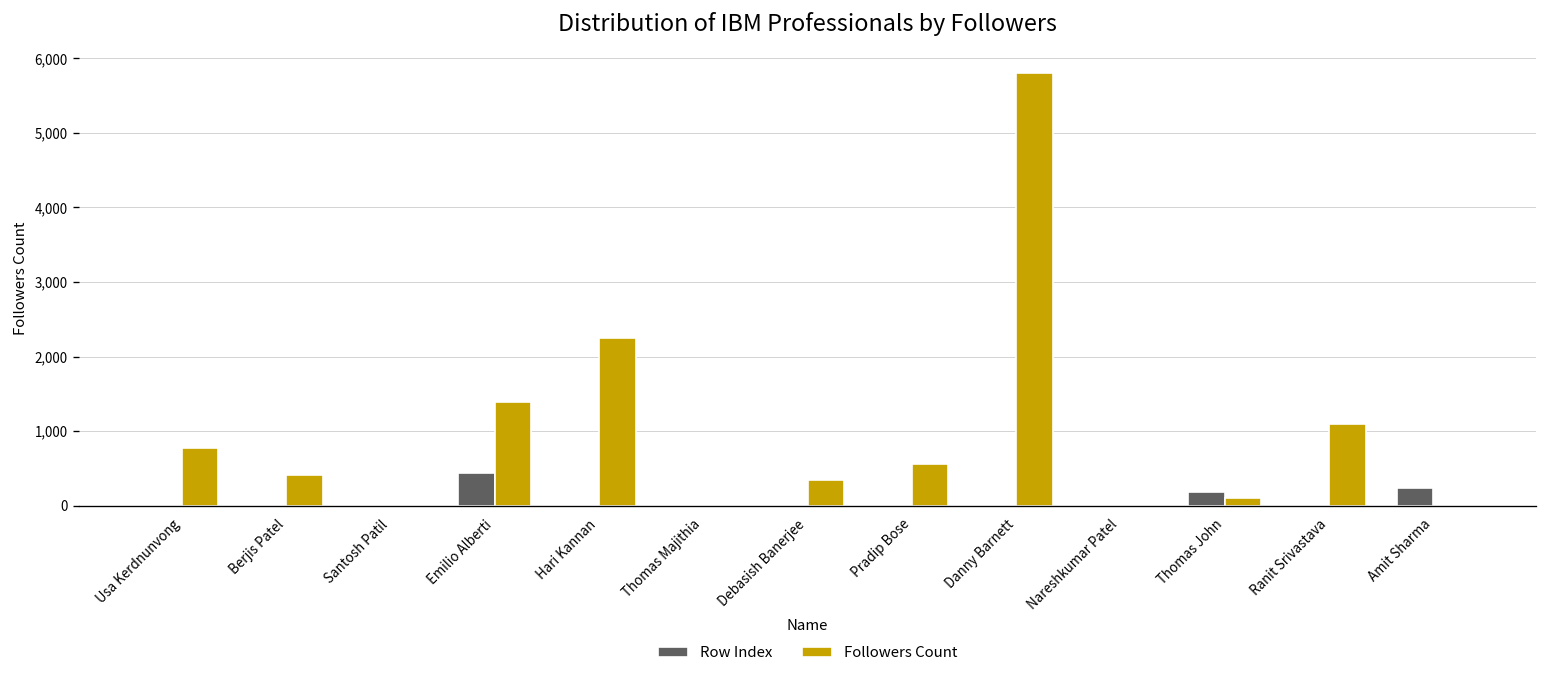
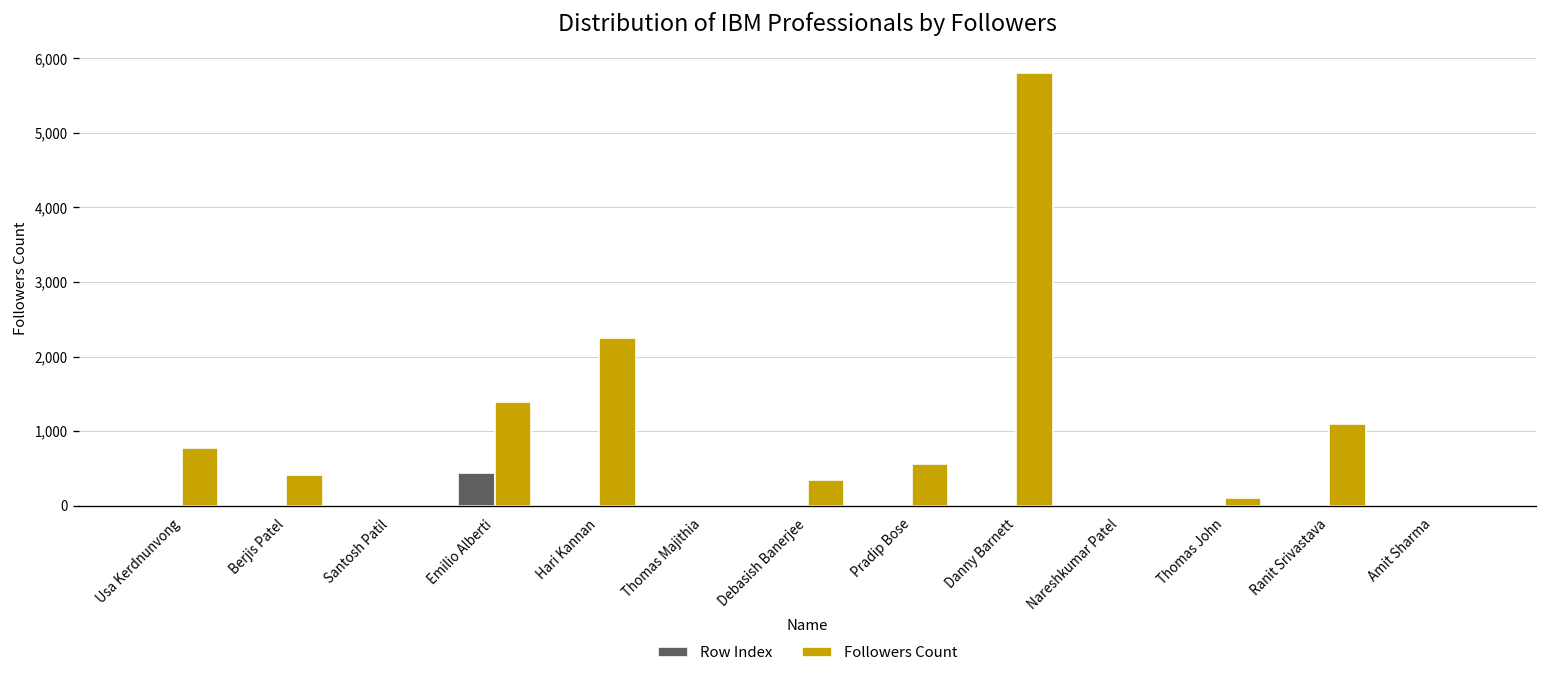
Row Index, Thomas John: 200 -> 0
Row Index, Amit Sharma: 200 -> 0
